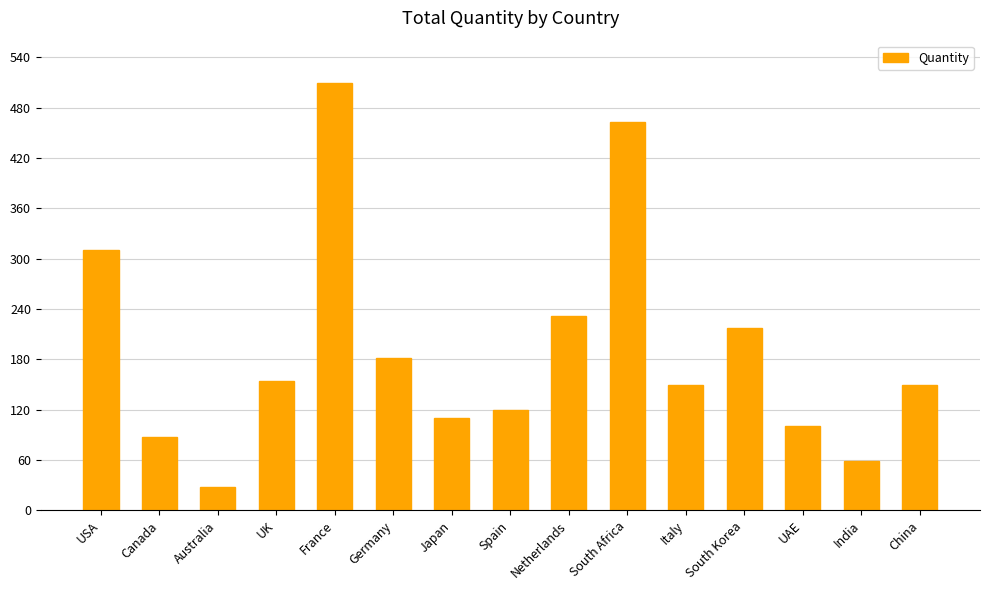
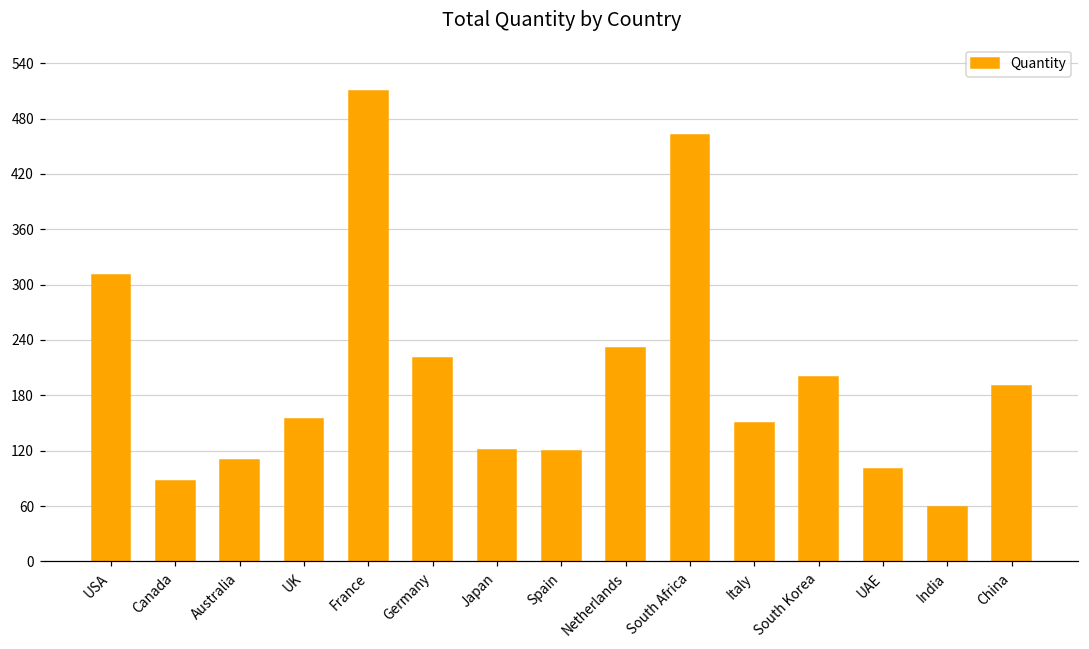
Australia: 30 -> 110
Germany: 180 -> 220
Japan: 110 -> 120
South Korea: 220 -> 200
China: 150 -> 190
